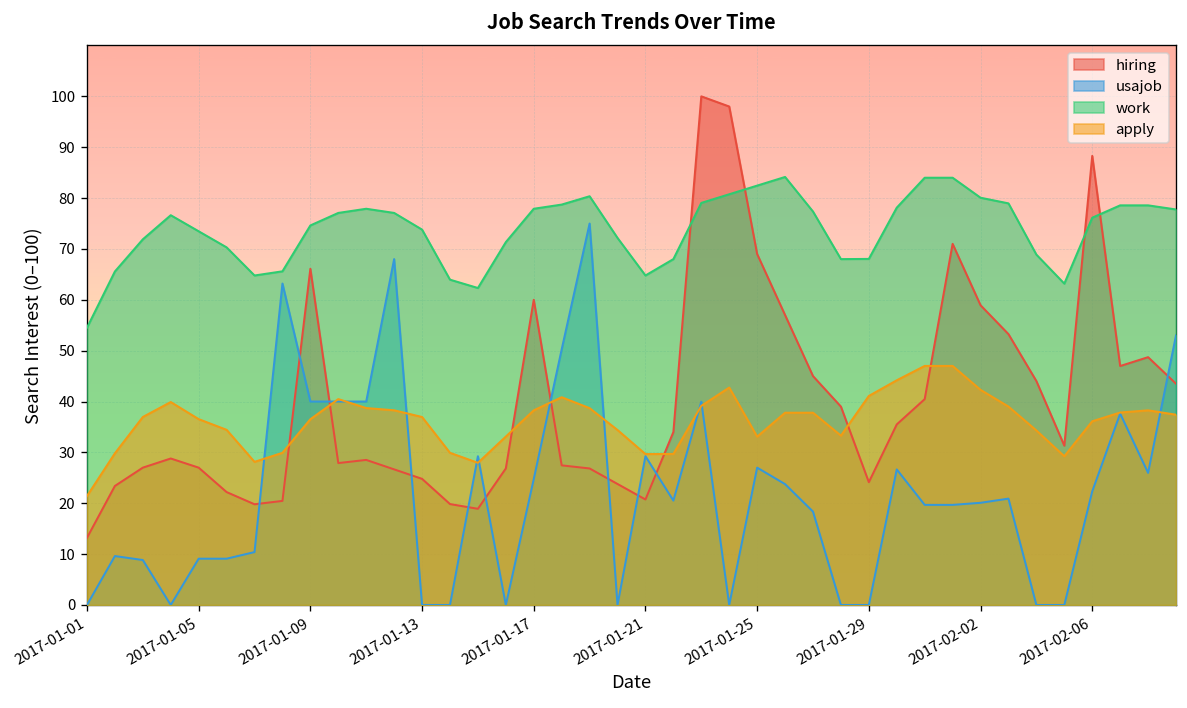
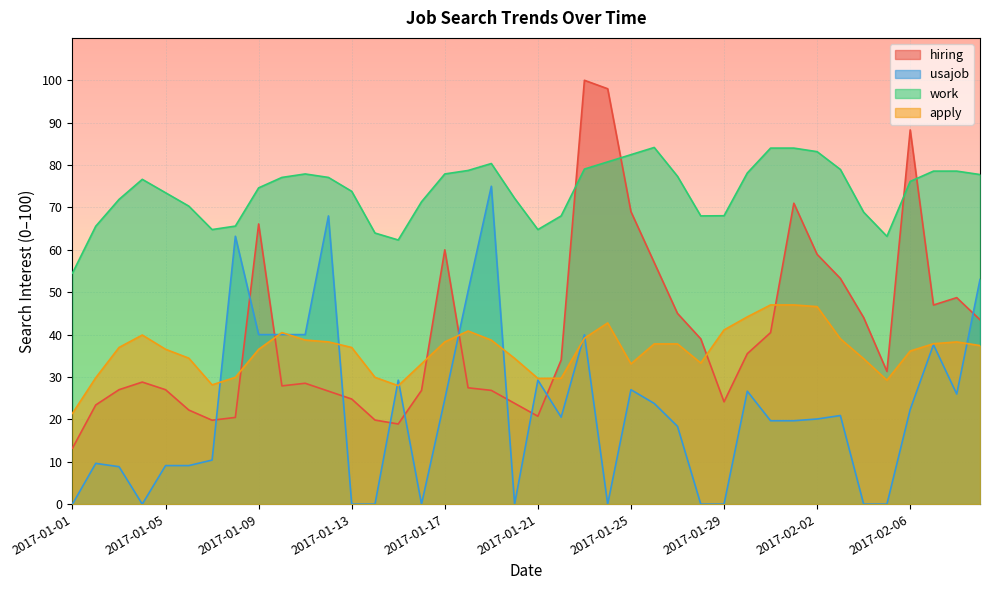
work, 2017-02-02: 80 -> 83
apply, 2017-02-02: 42 -> 47
